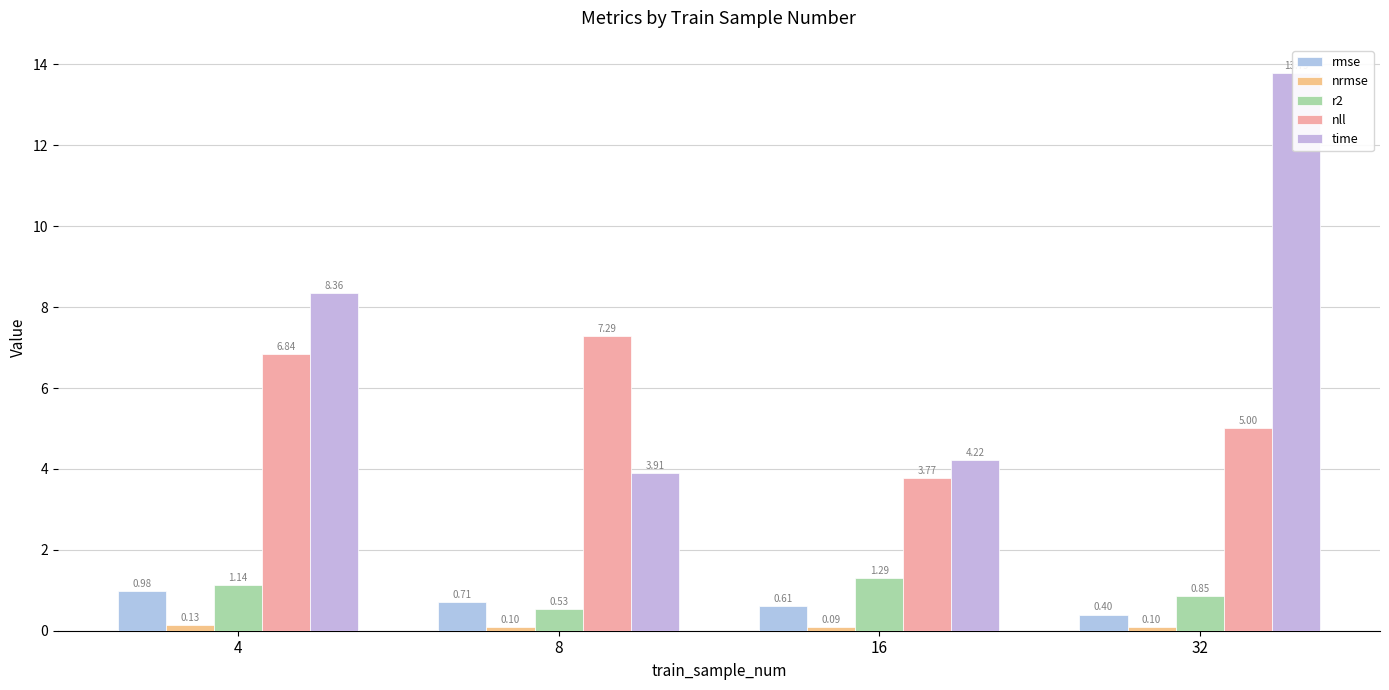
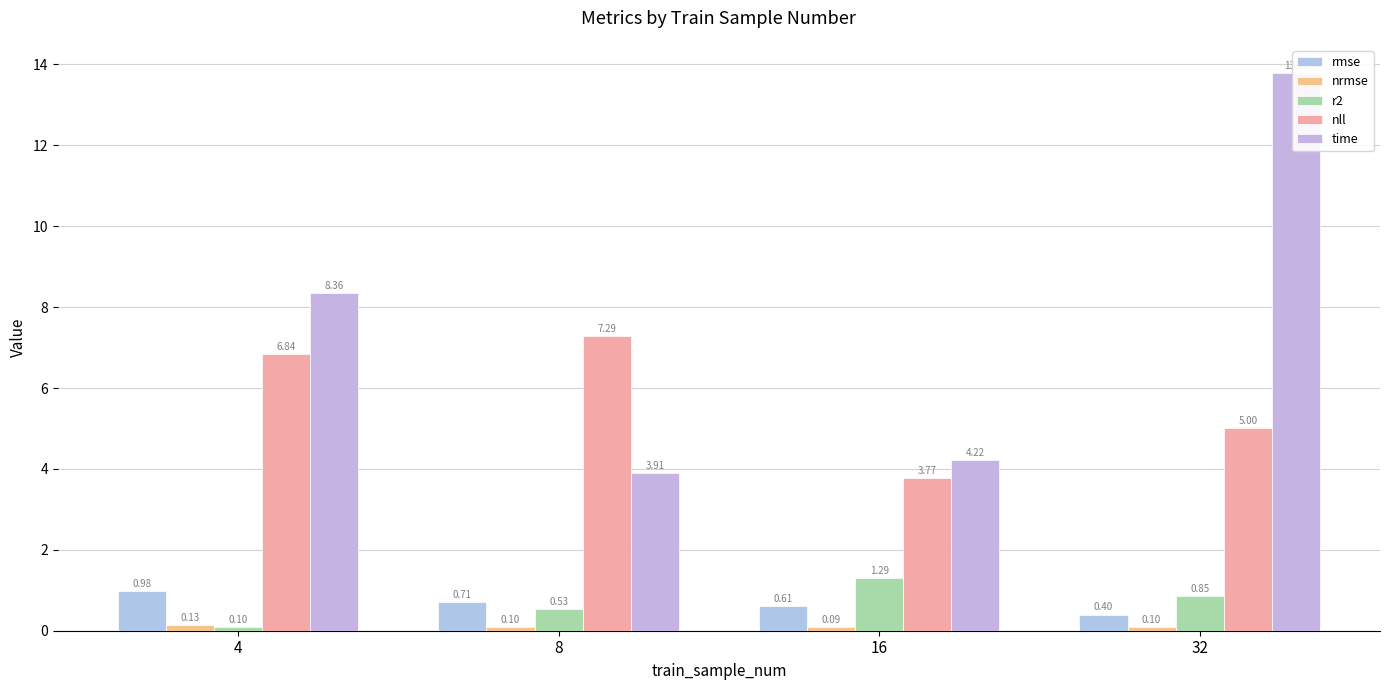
r2, 4: 1.14 -> 0.10
